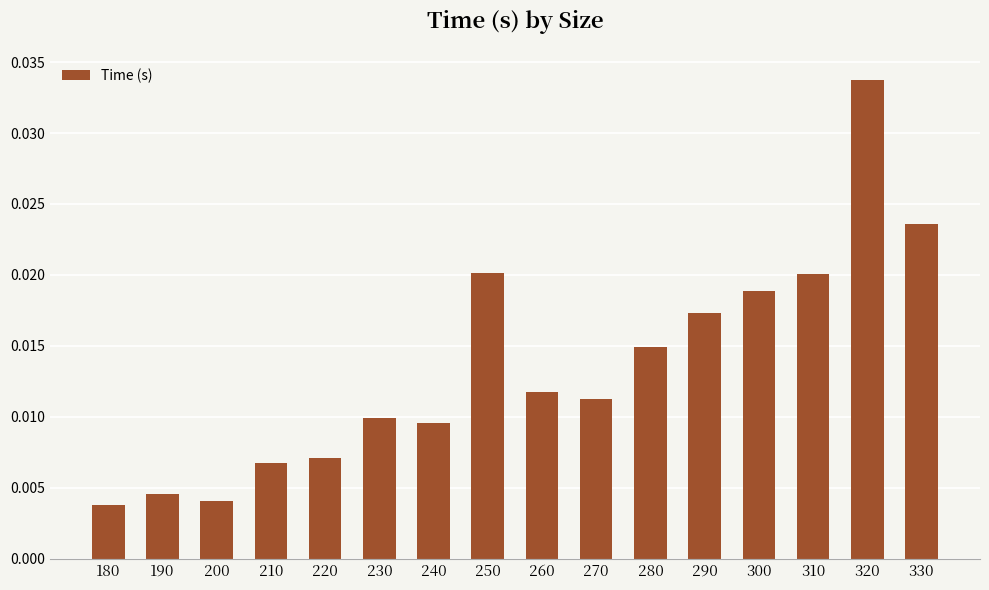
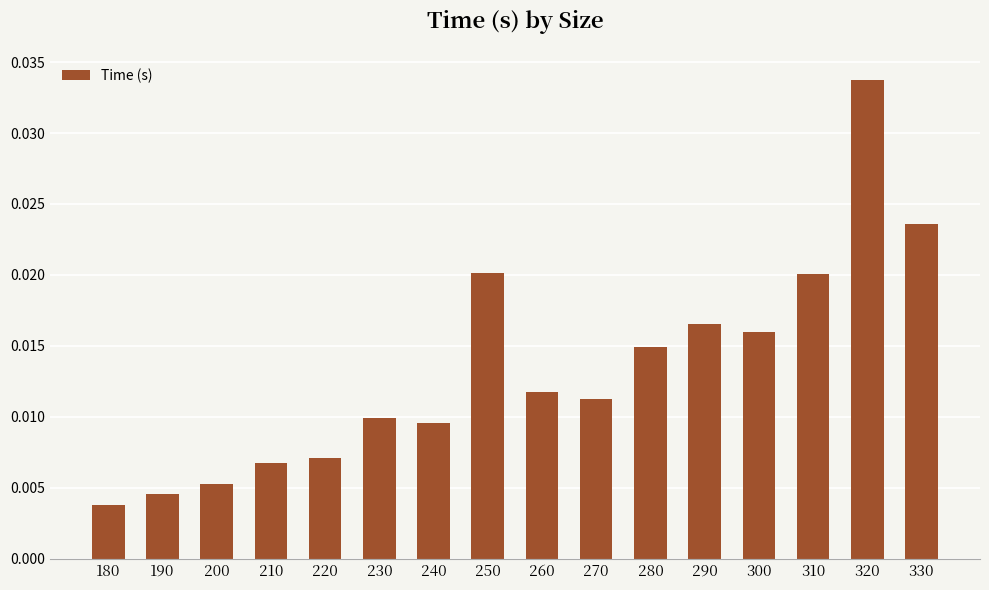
200: 0.0041 -> 0.0053
290: 0.0173 -> 0.0165
300: 0.0188 -> 0.0160
